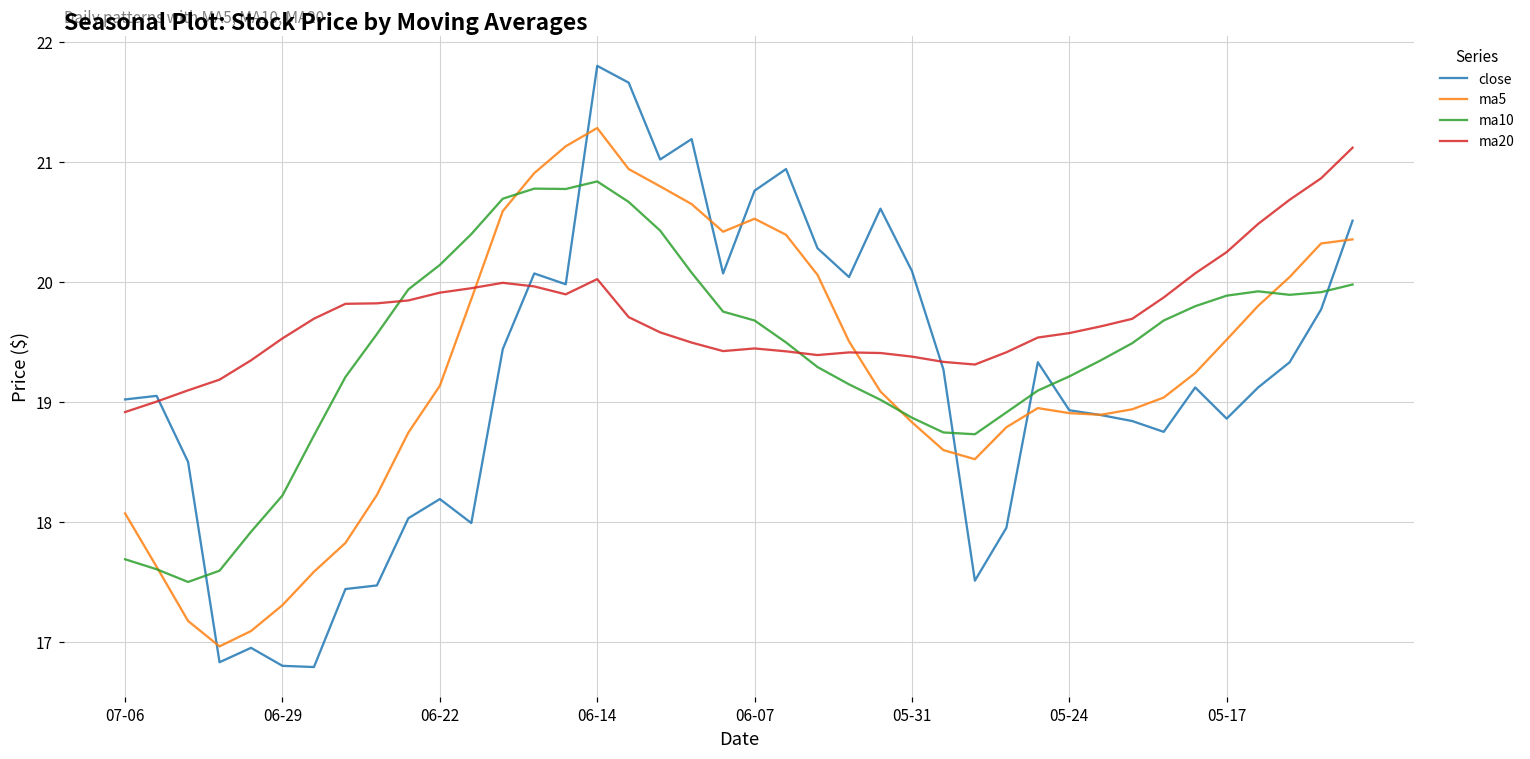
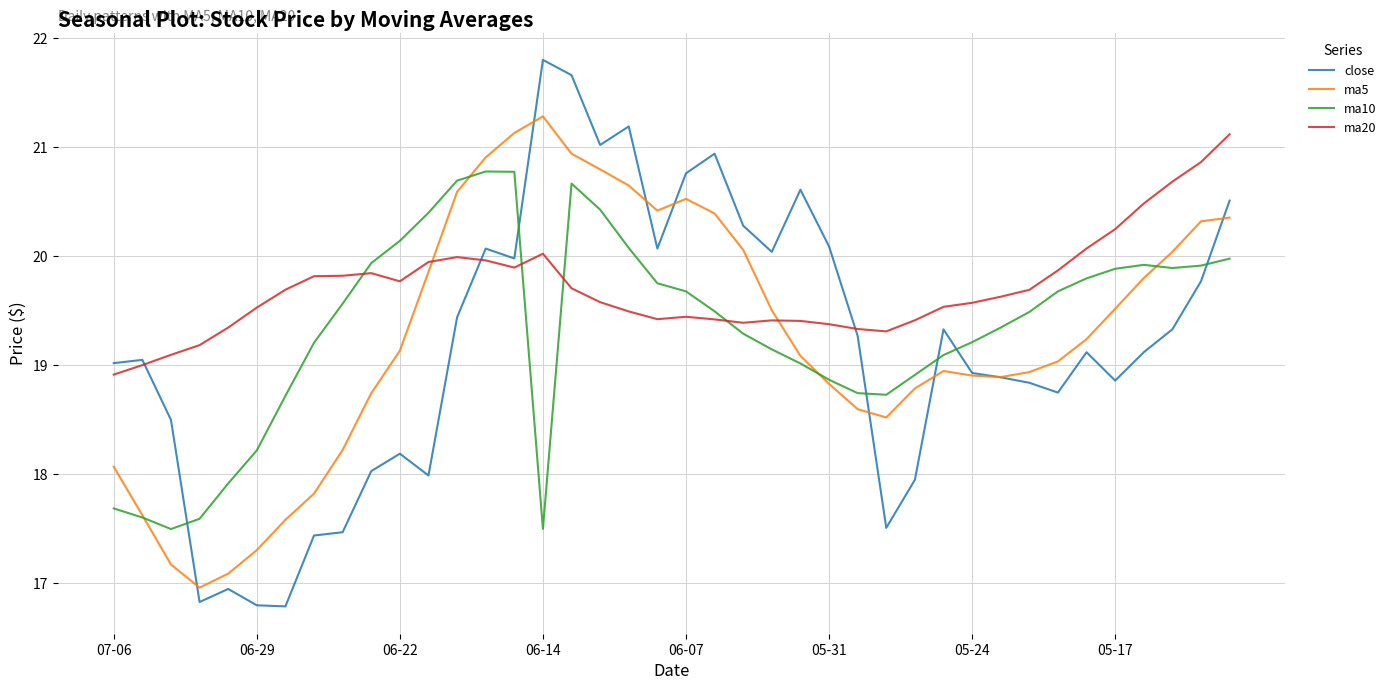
ma20, 06-22: 19.91 -> 19.77
ma10, 06-14: 20.84 -> 17.50
